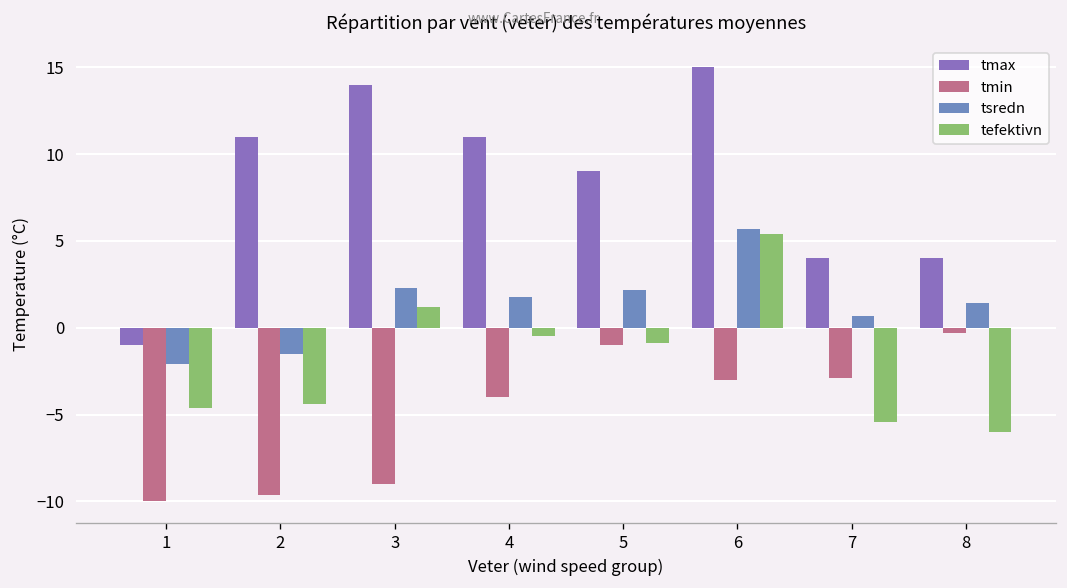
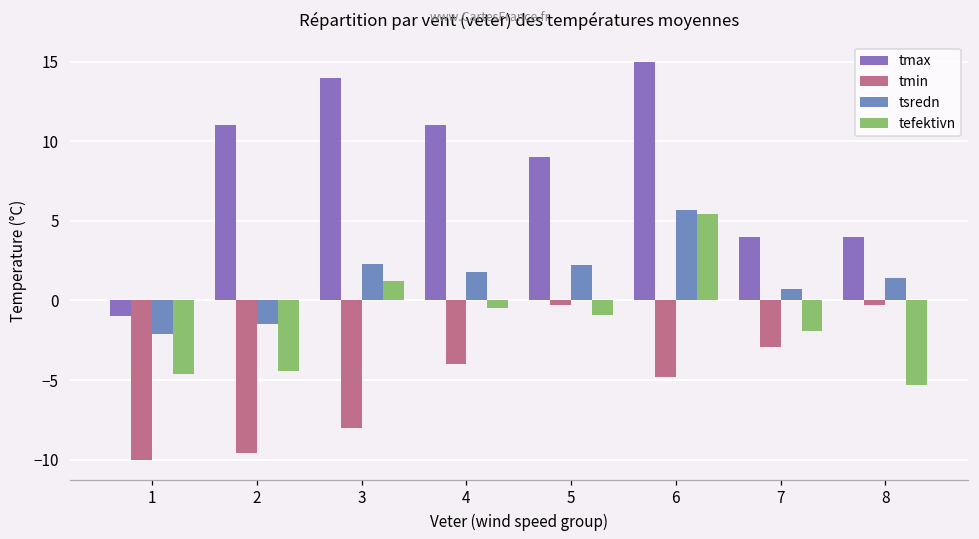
tmin, 3: -9 -> -8
tmin, 5: -1.0 -> -0.3
tmin, 6: -3.0 -> -4.8
tefektivn, 7: -5.4 -> -1.9
tefektivn, 8: -6.0 -> -5.3
